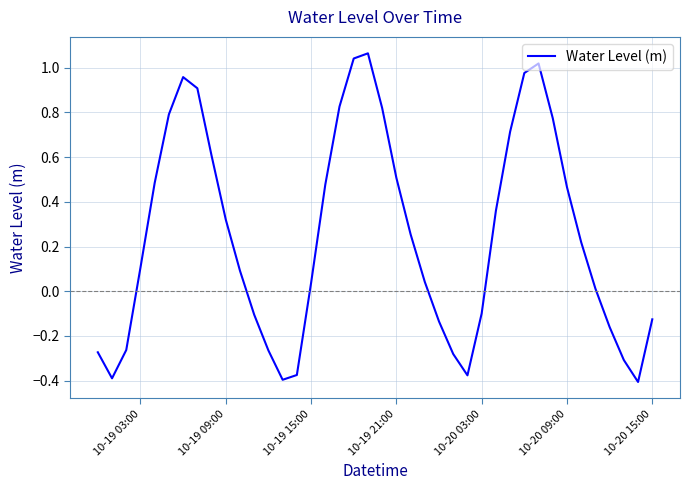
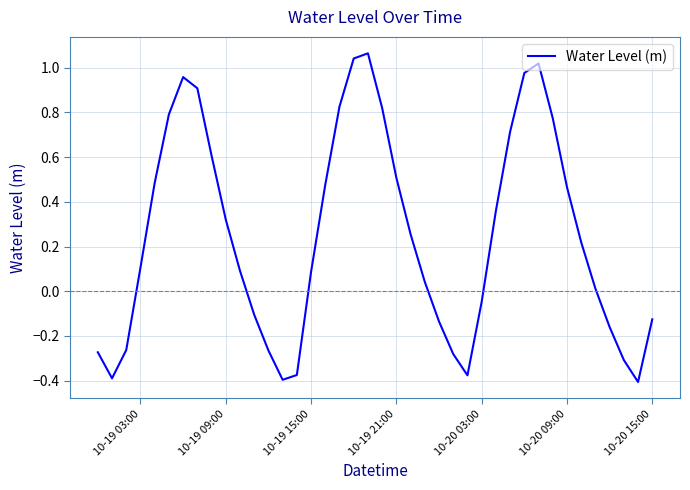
10-19 15:00: 0.04 -> 0.09
10-20 03:00: -0.10 -> -0.05
